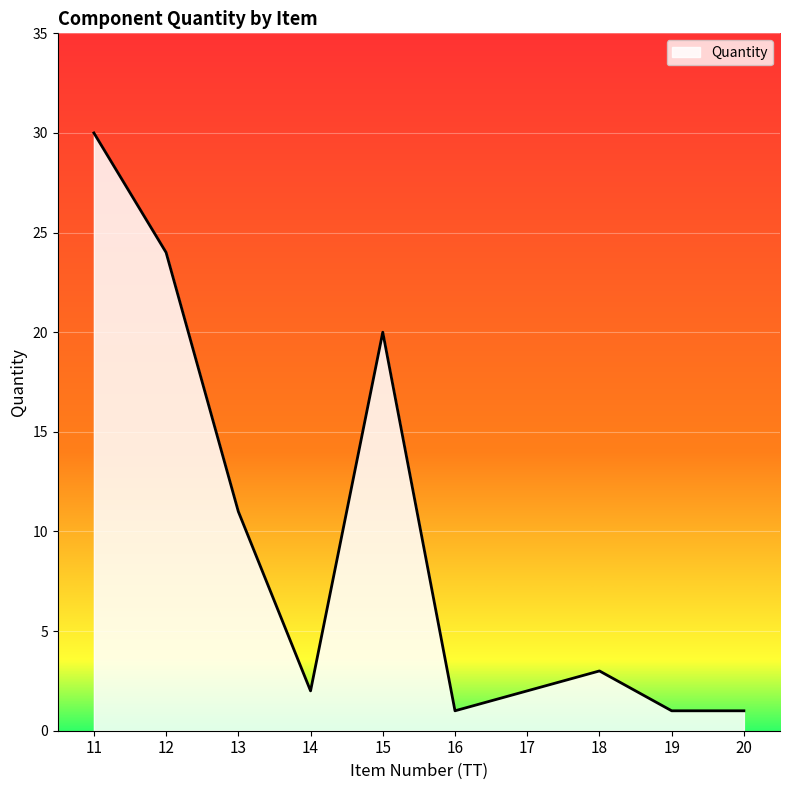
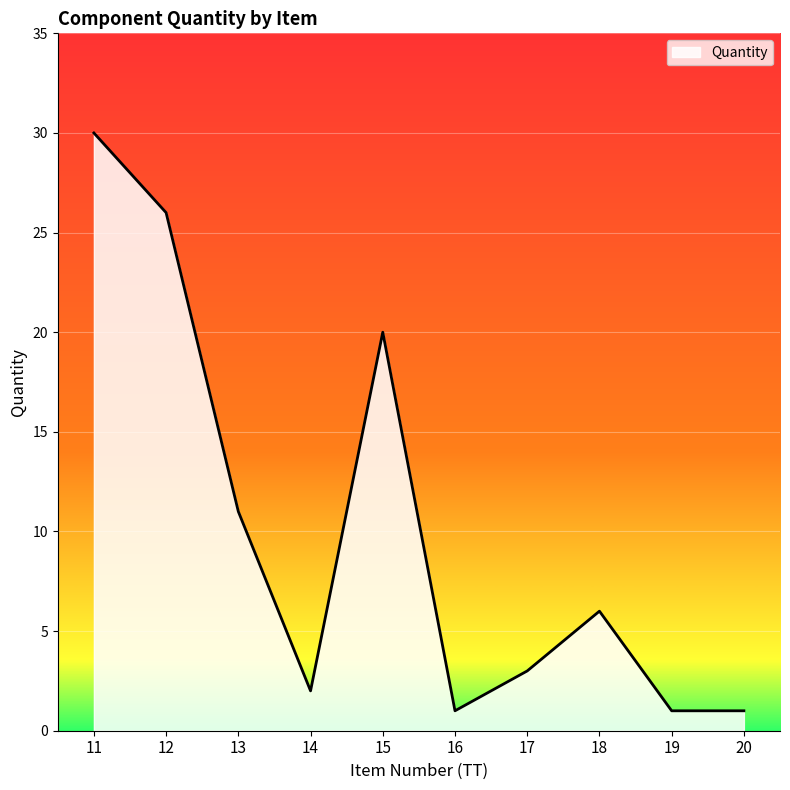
12: 24 -> 26
17: 2 -> 3
18: 3 -> 6
